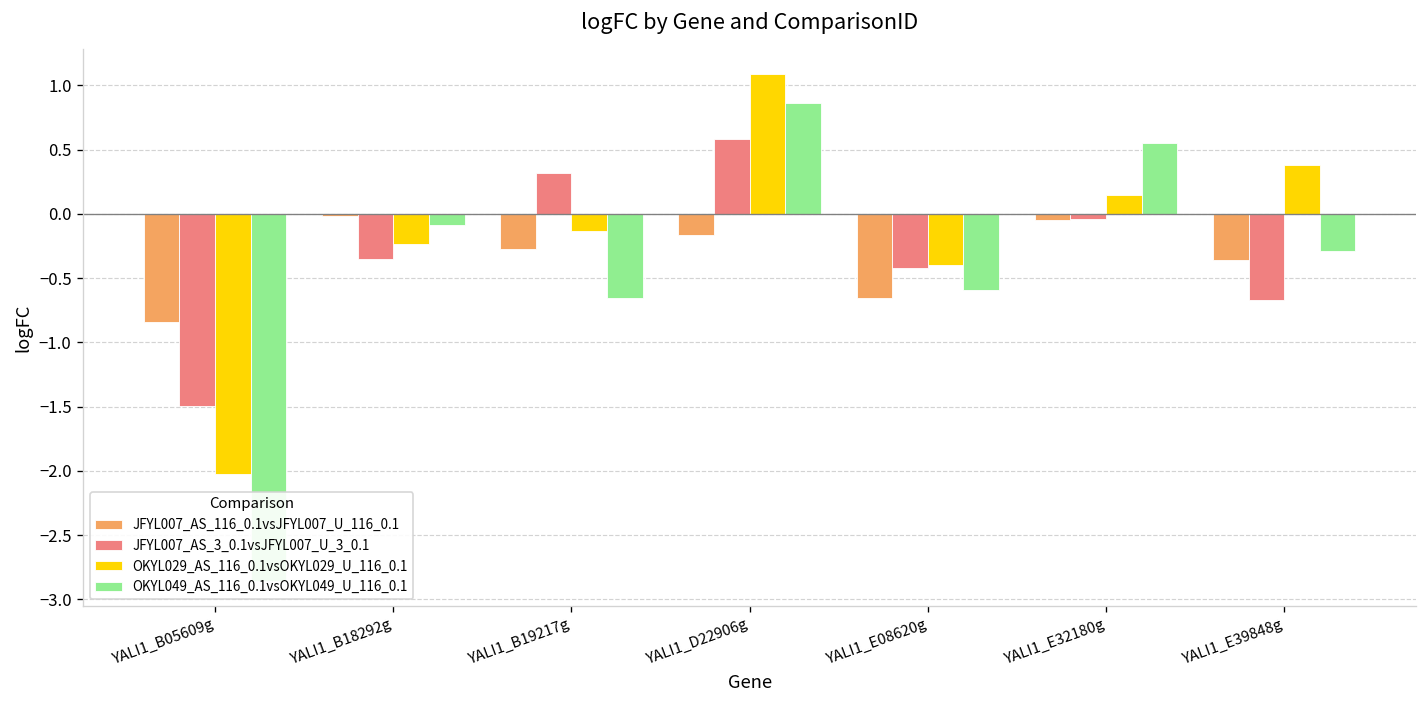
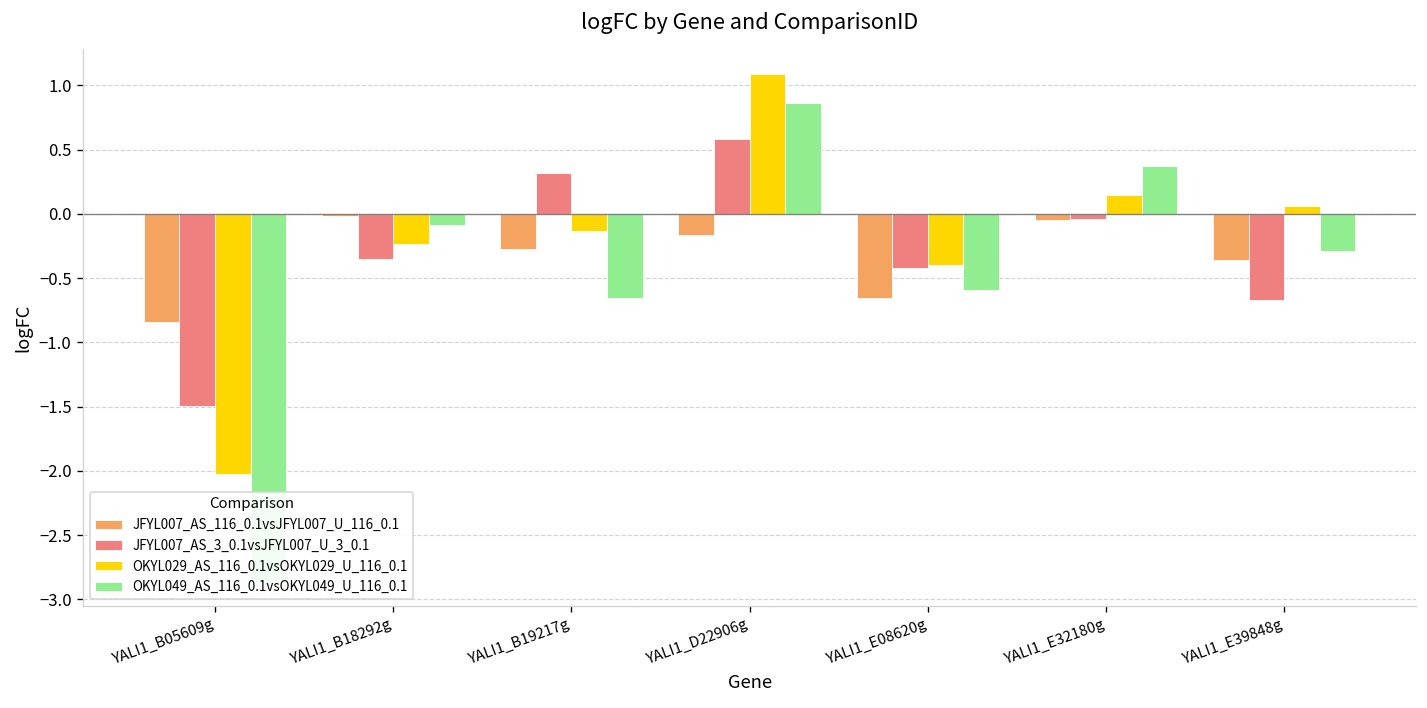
OKYL049_AS_116_0.1vsOKYL049_U_116_0.1, YALI1_E32180g: 0.55 -> 0.37
OKYL029_AS_116_0.1vsOKYL029_U_116_0.1, YALI1_E39848g: 0.38 -> 0.06
